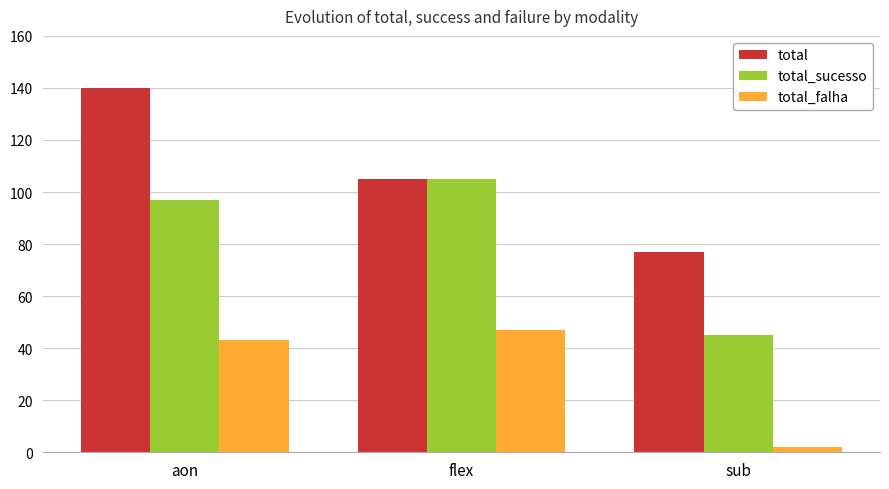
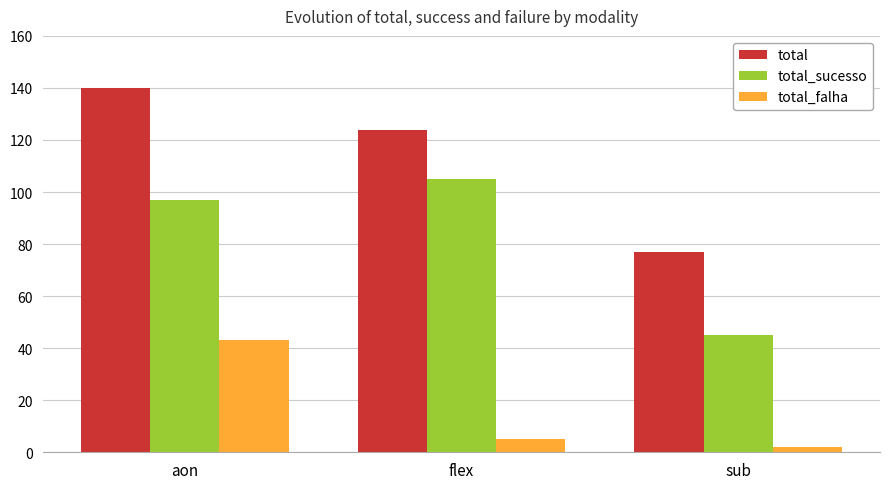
total, flex: 105 -> 124
total_falha, flex: 47 -> 5
